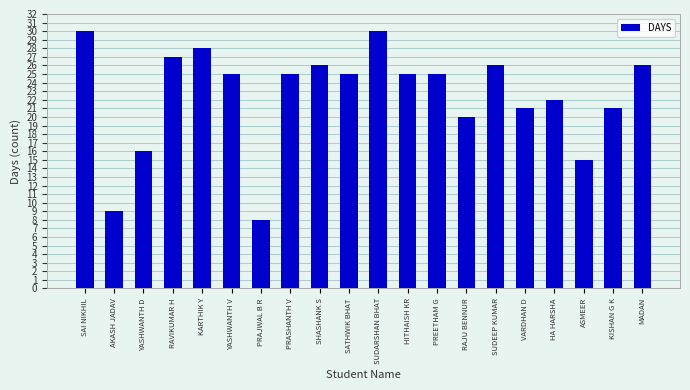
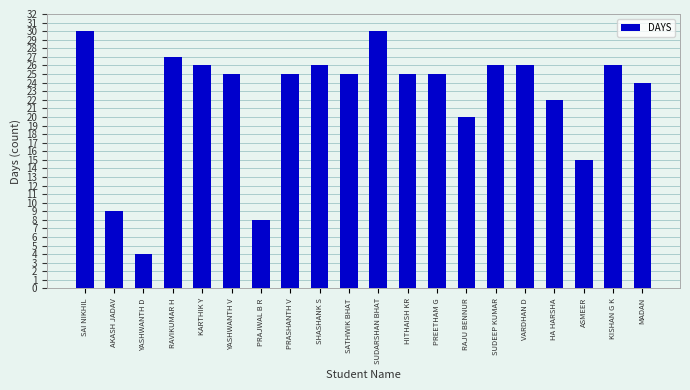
YASHWANTH D: 16 -> 4
KARTHIK Y: 28 -> 26
VARDHAN D: 21 -> 26
KISHAN G K: 21 -> 26
MADAN: 26 -> 24
